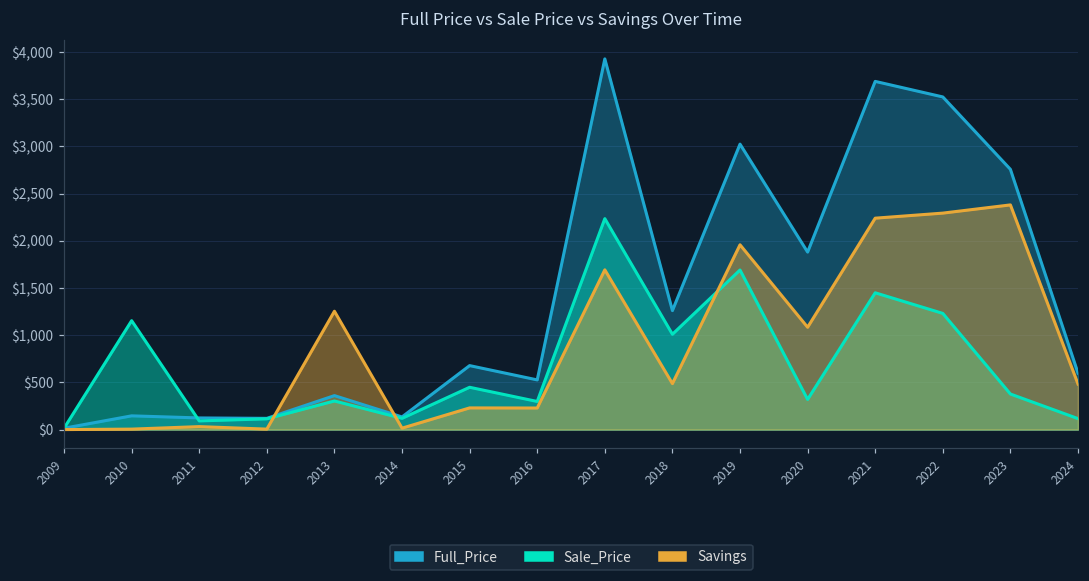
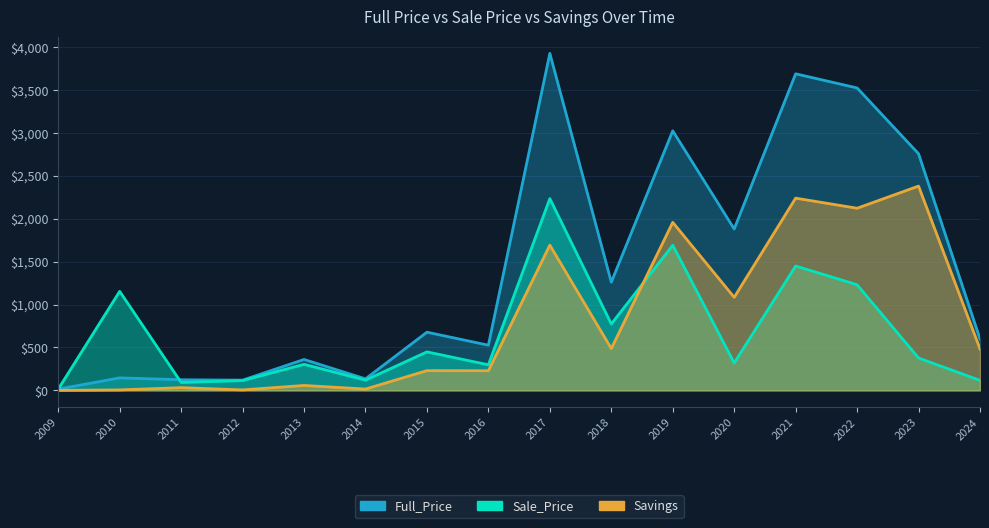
Savings, 2013: $1,300 -> $100
Sale_Price, 2018: $1,000 -> $800
Savings, 2022: $2,300 -> $2,100
